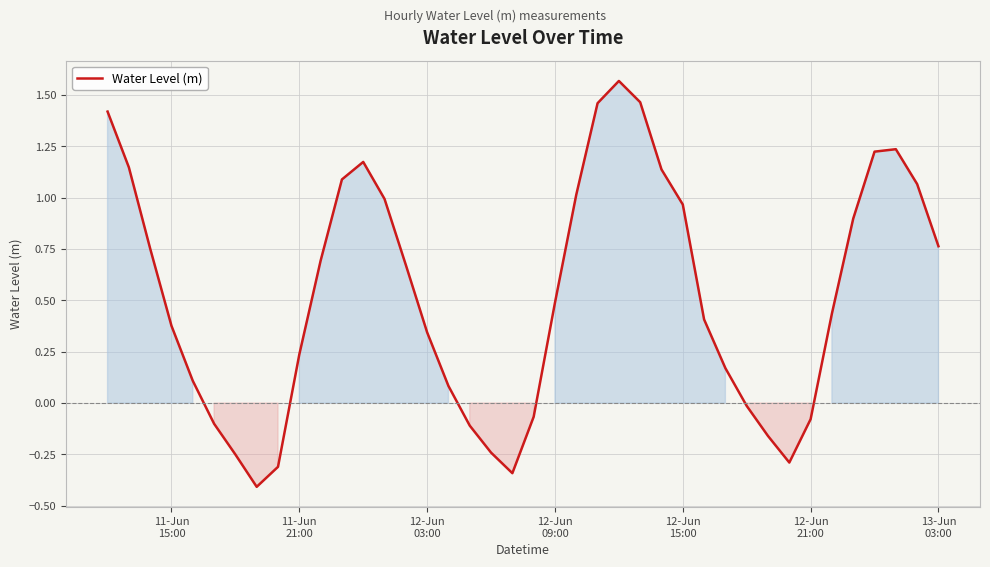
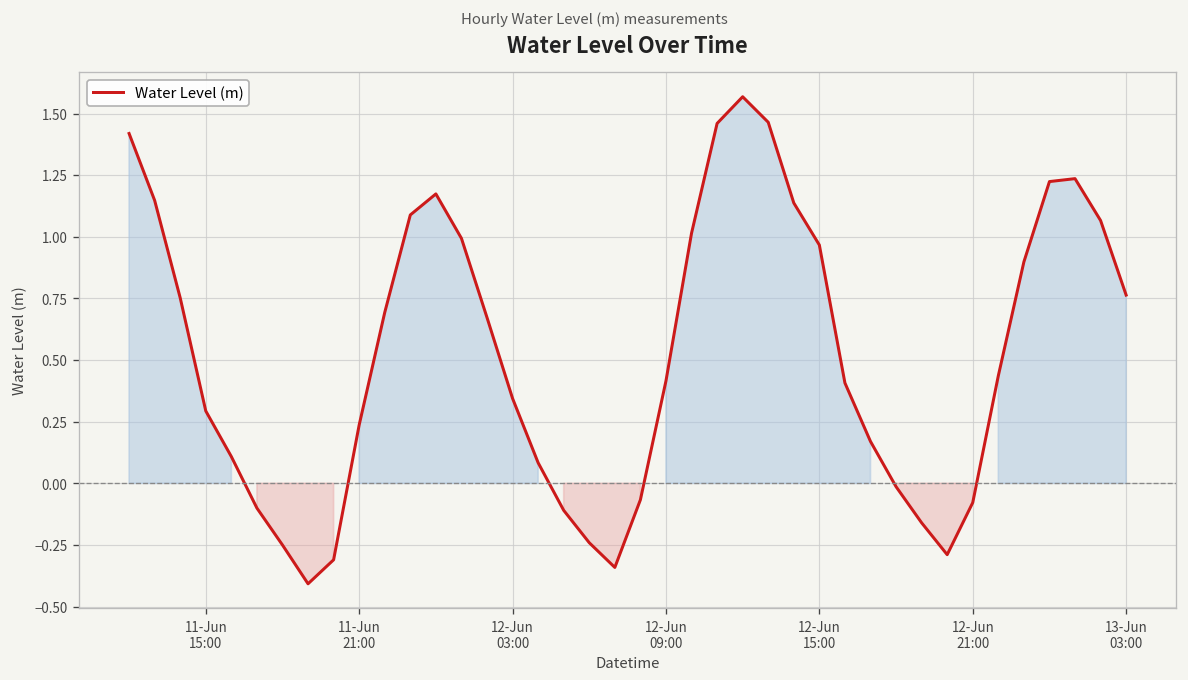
11-Jun 15:00: 0.38 -> 0.29
12-Jun 09:00: 0.49 -> 0.42
